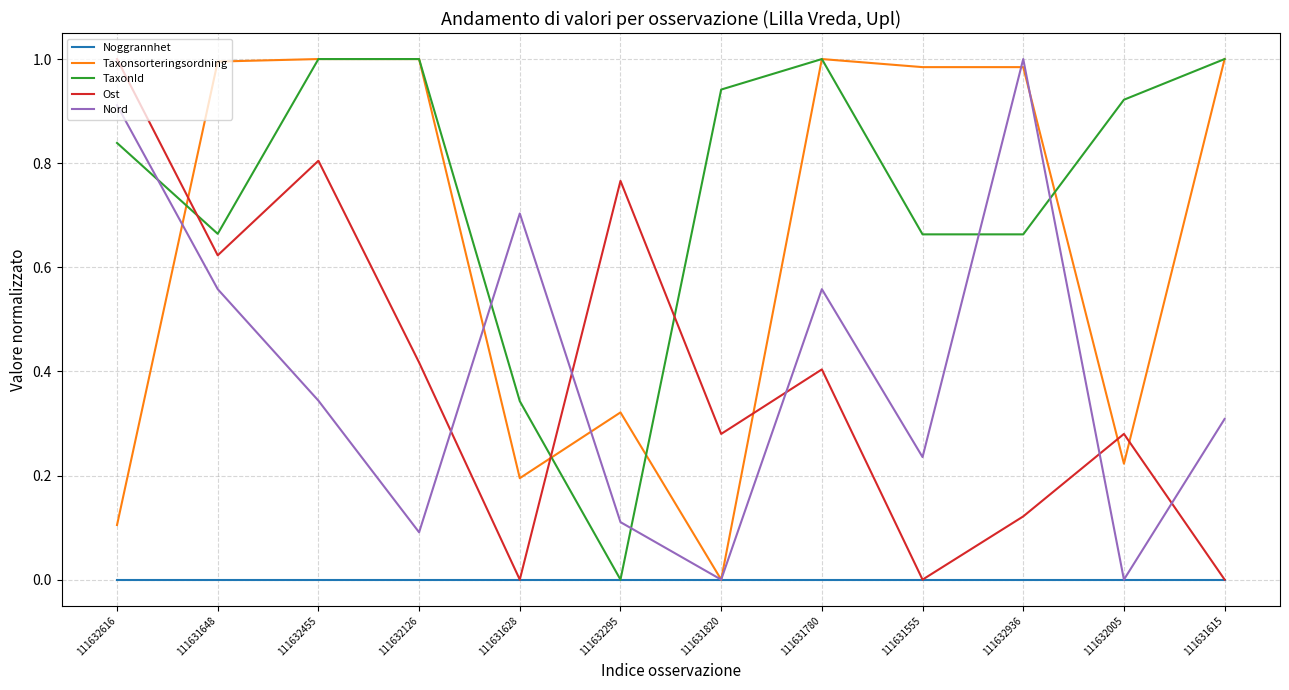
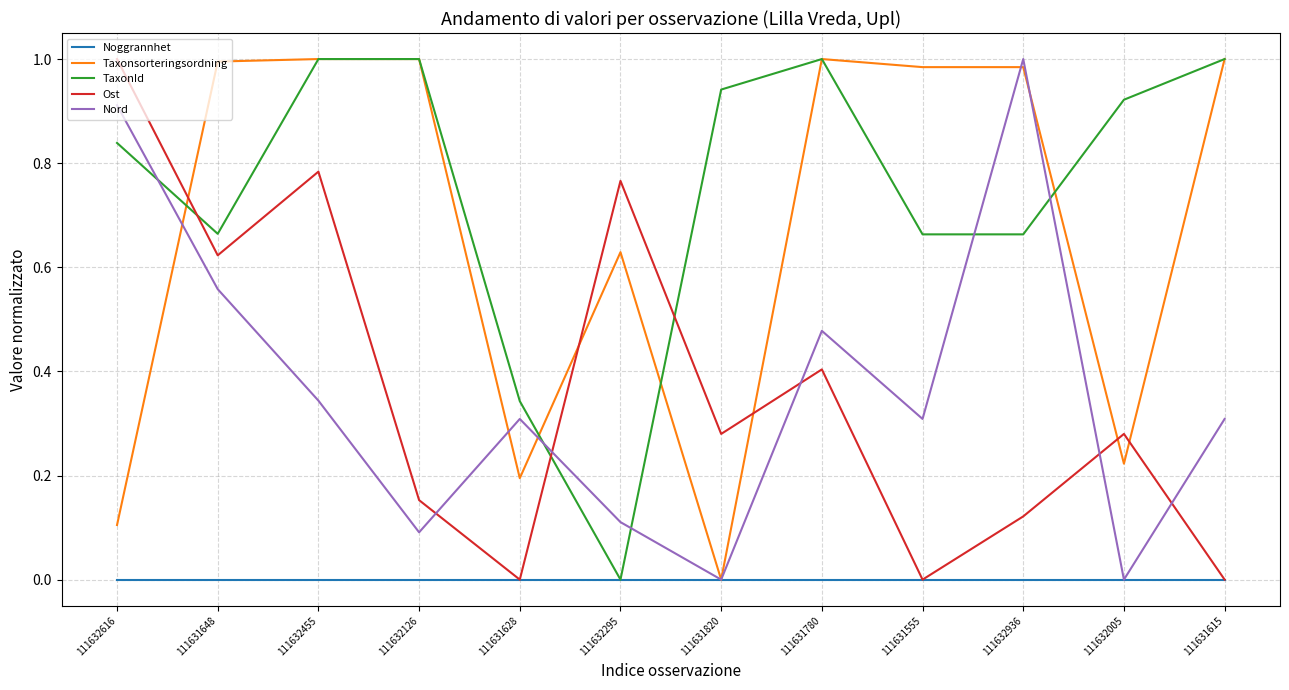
Ost, 111632455: 0.80 -> 0.78
Ost, 111632126: 0.42 -> 0.15
Nord, 111631628: 0.70 -> 0.31
Taxonsorteringsordning, 111632295: 0.32 -> 0.63
Nord, 111631780: 0.56 -> 0.48
Nord, 111631555: 0.24 -> 0.31
